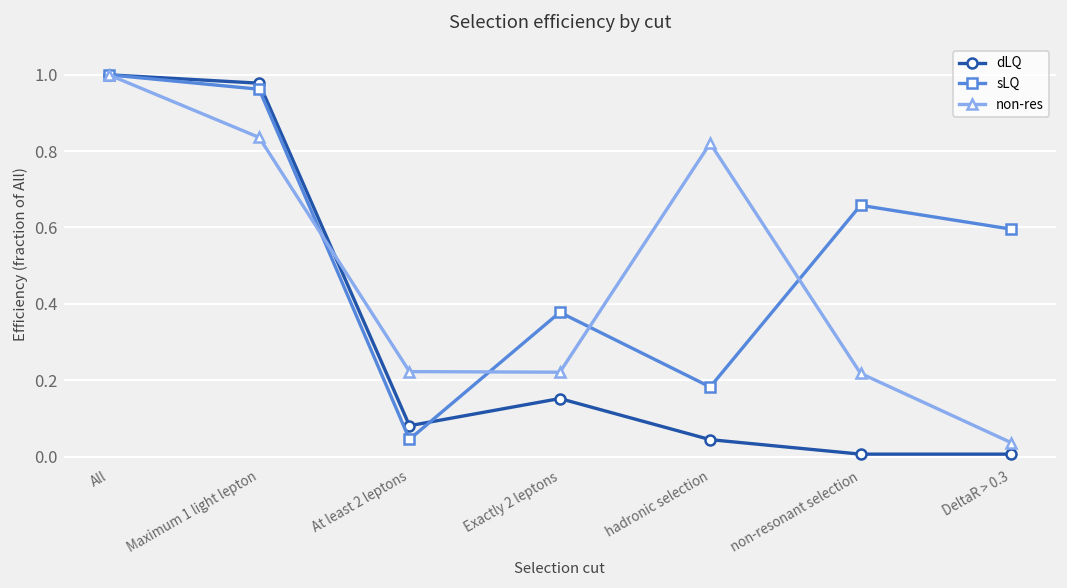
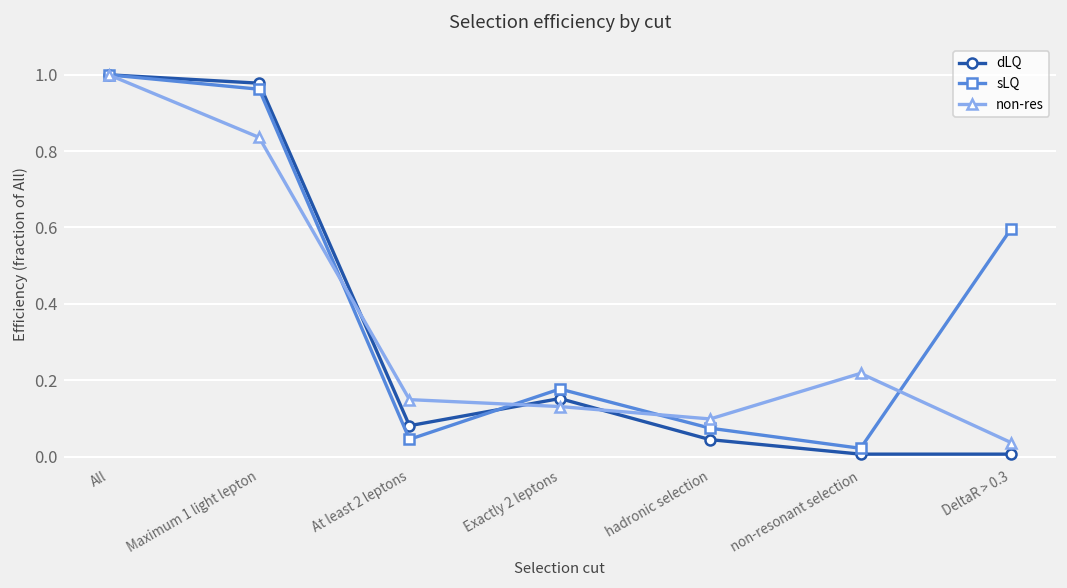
non-res, At least 2 leptons: 0.22 -> 0.15
sLQ, Exactly 2 leptons: 0.38 -> 0.18
non-res, Exactly 2 leptons: 0.22 -> 0.13
sLQ, hadronic selection: 0.18 -> 0.07
non-res, hadronic selection: 0.82 -> 0.10
sLQ, non-resonant selection: 0.66 -> 0.02
